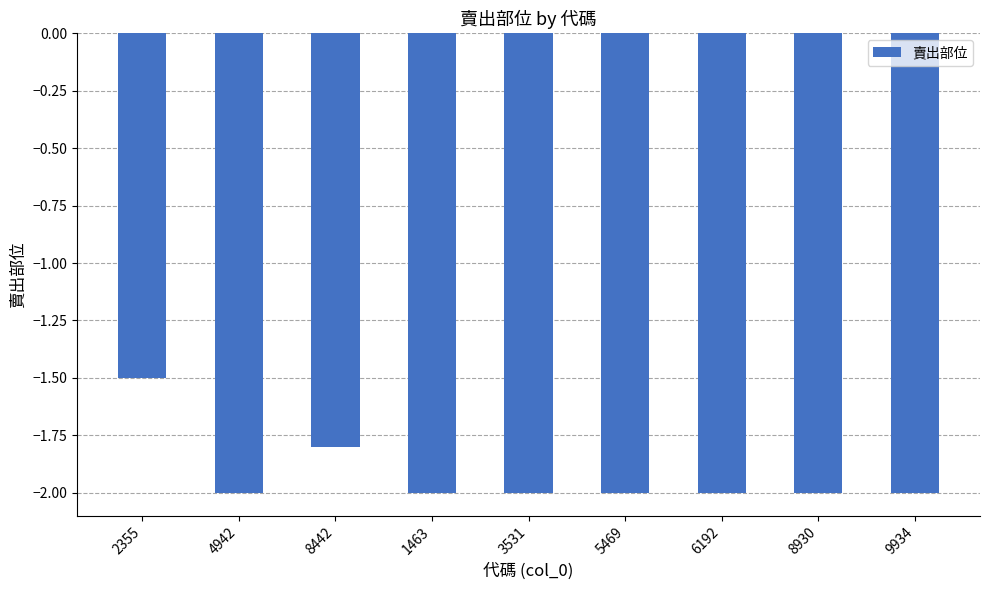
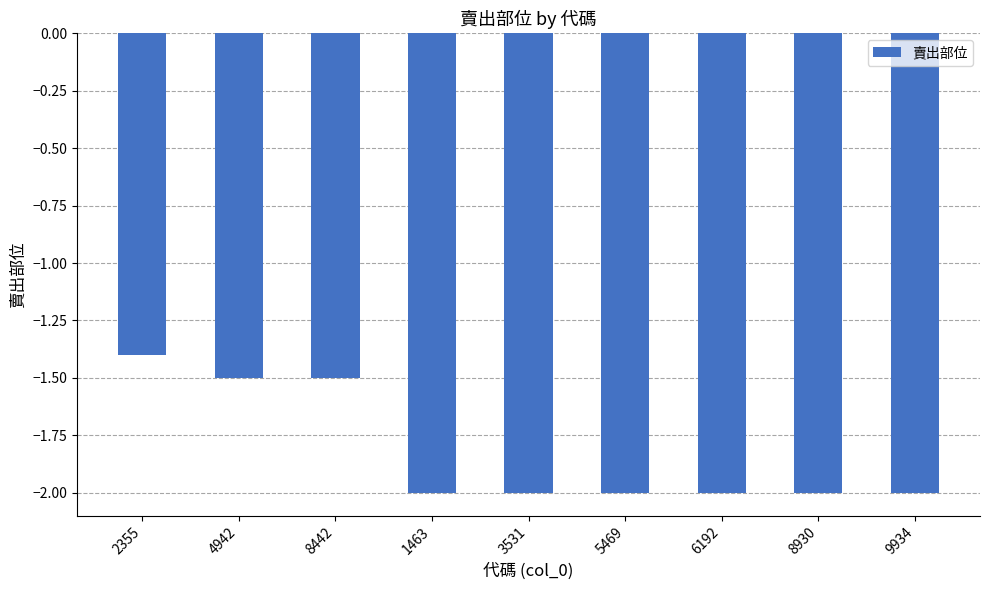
2355: -1.5 -> -1.4
4942: -2.0 -> -1.5
8442: -1.8 -> -1.5
